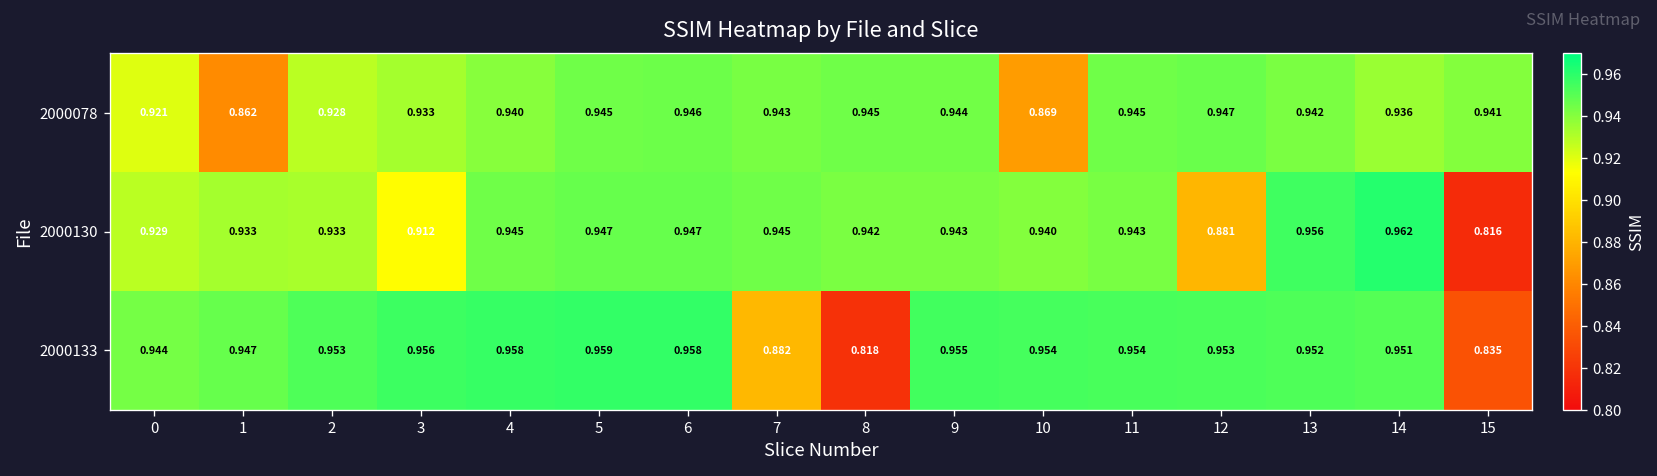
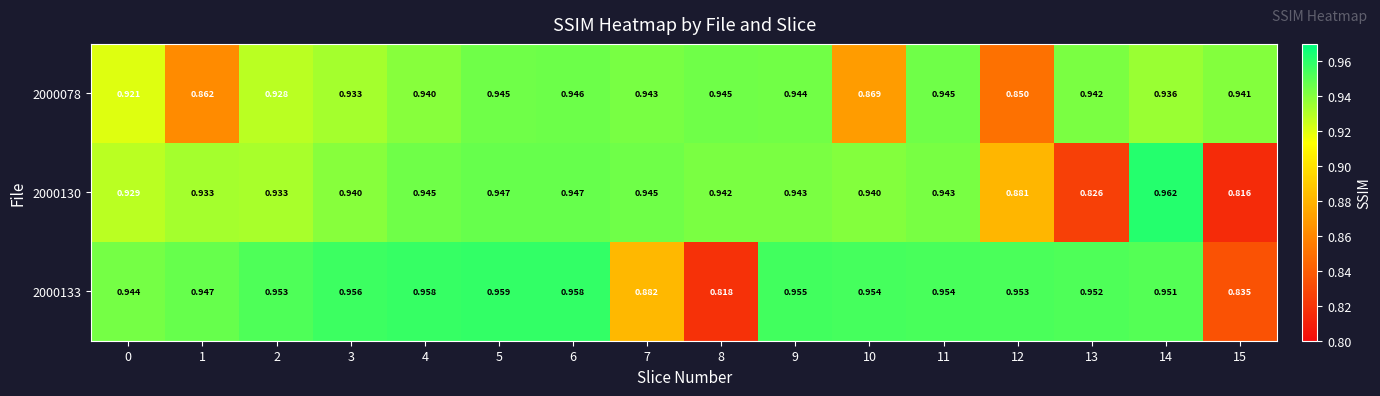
2000078, 12: 0.947 -> 0.850
2000130, 3: 0.912 -> 0.940
2000130, 13: 0.956 -> 0.826
